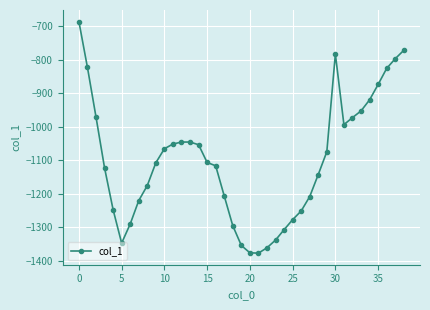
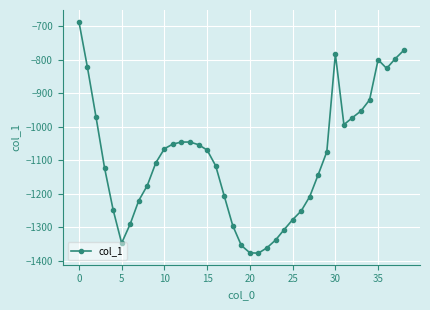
15: -1110 -> -1070
35: -870 -> -800
